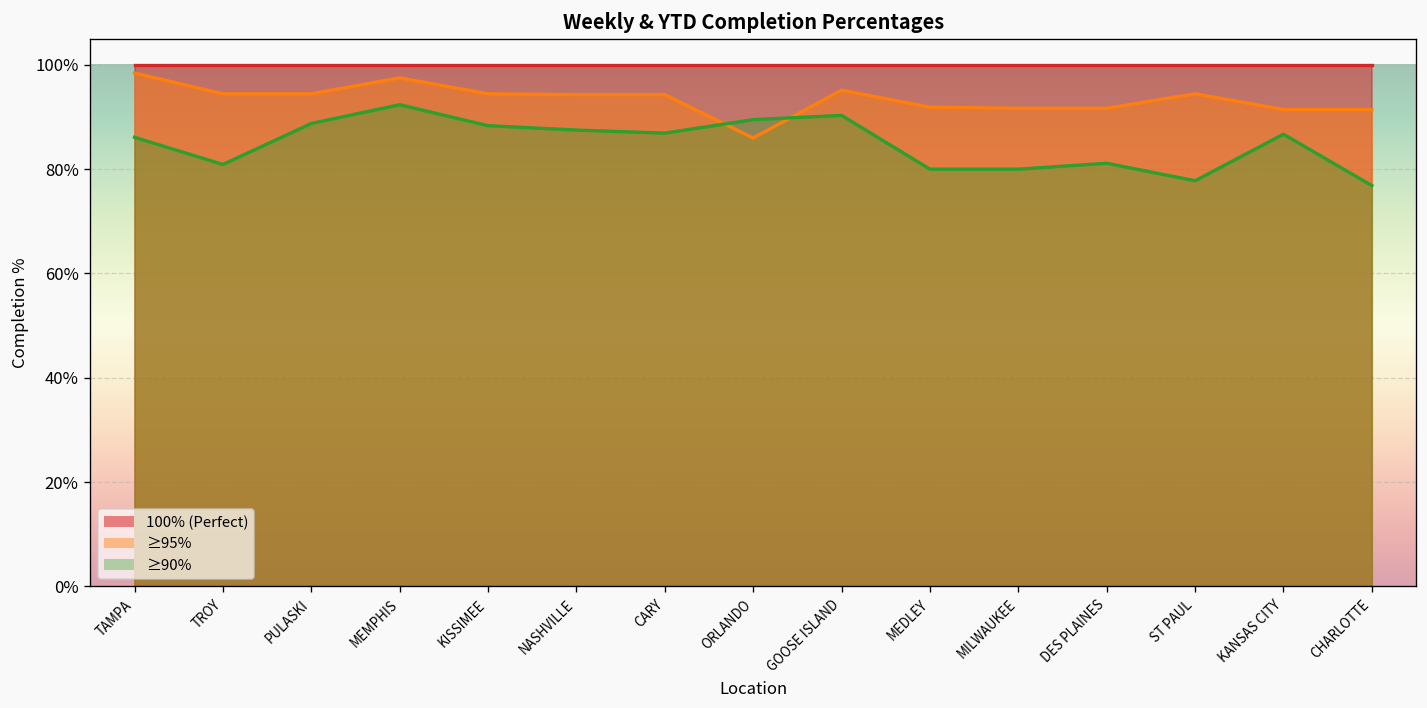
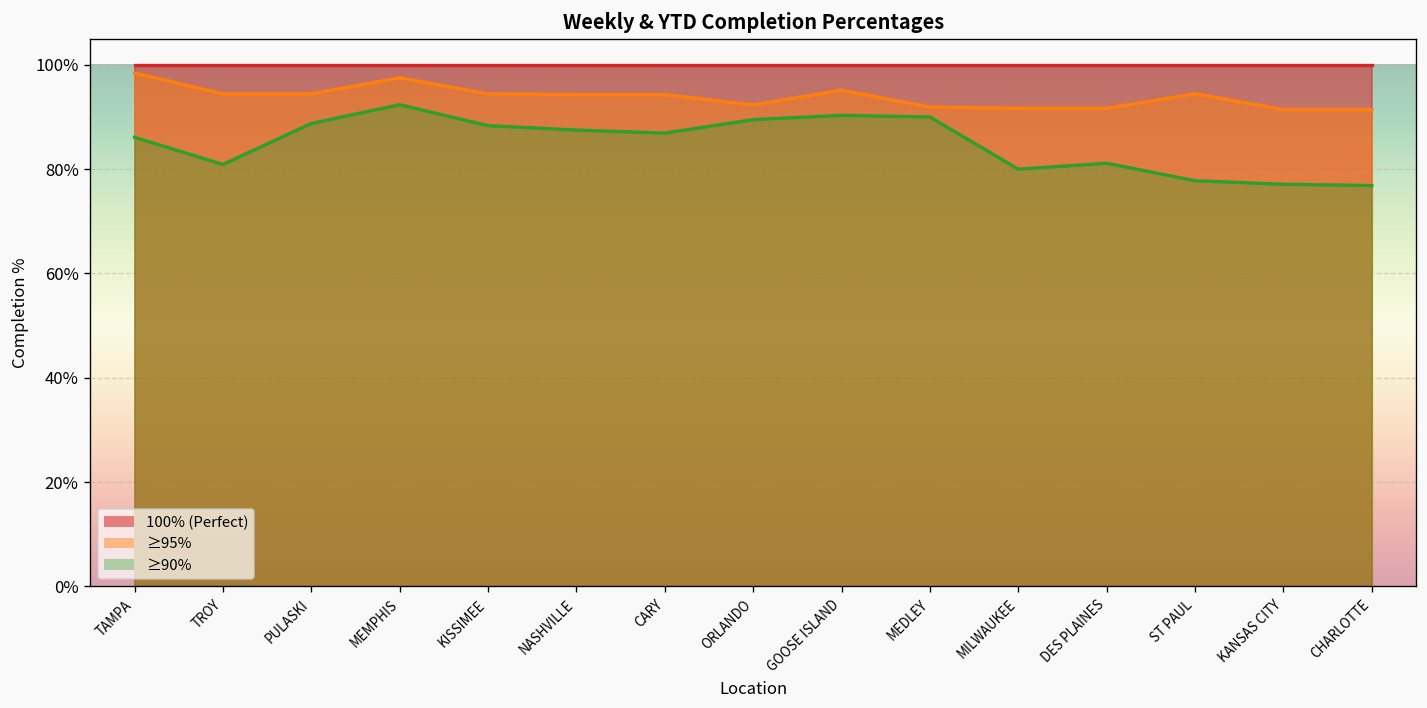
≥95%, ORLANDO: 86% -> 92%
≥90%, MEDLEY: 80% -> 90%
≥90%, KANSAS CITY: 87% -> 77%
